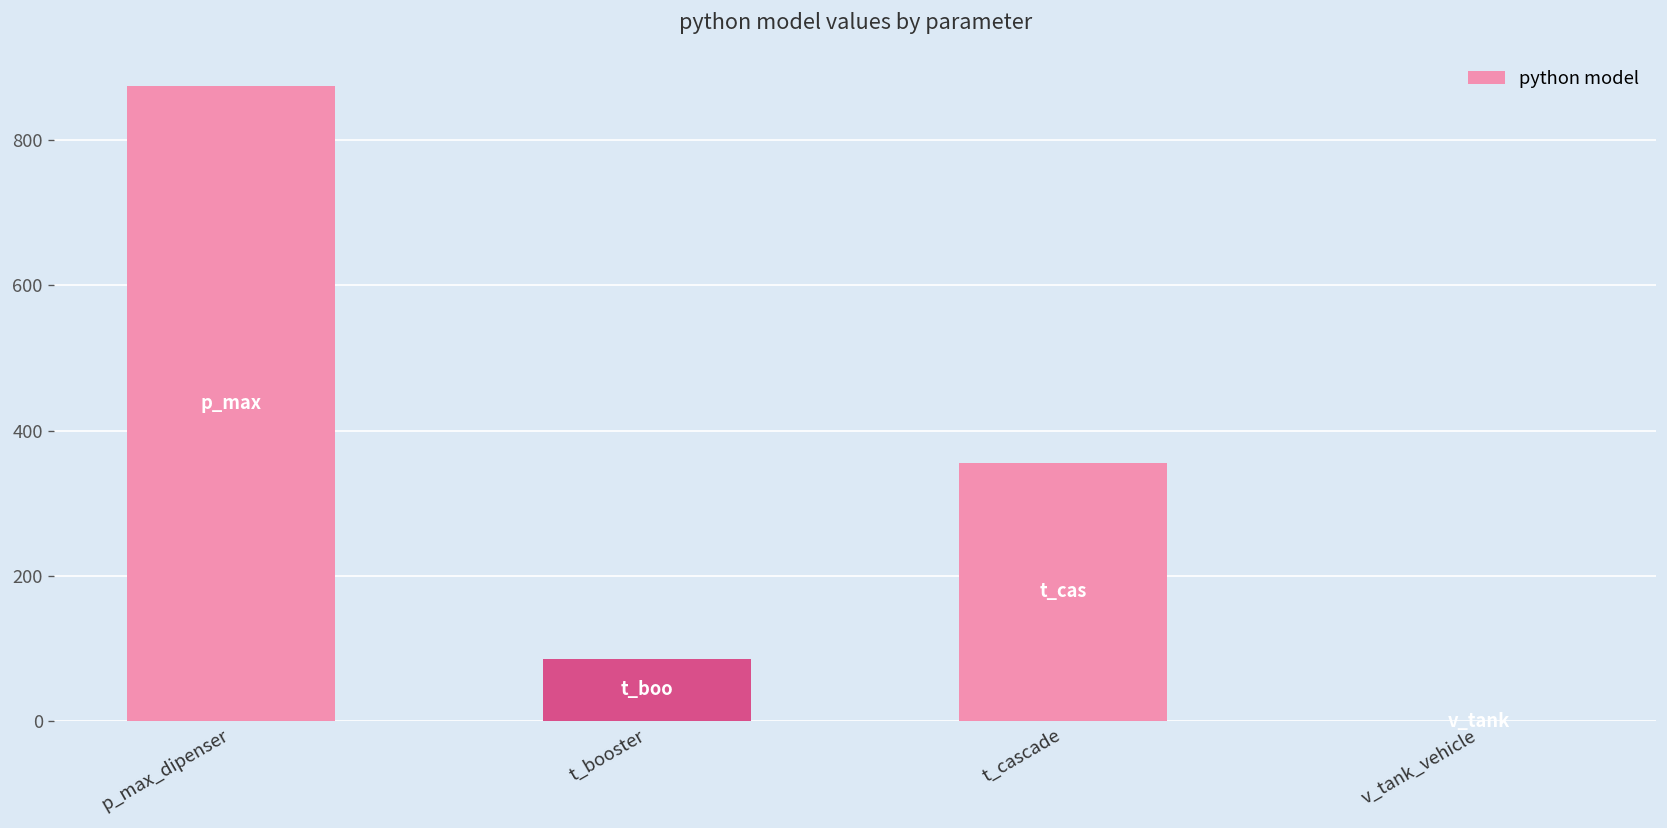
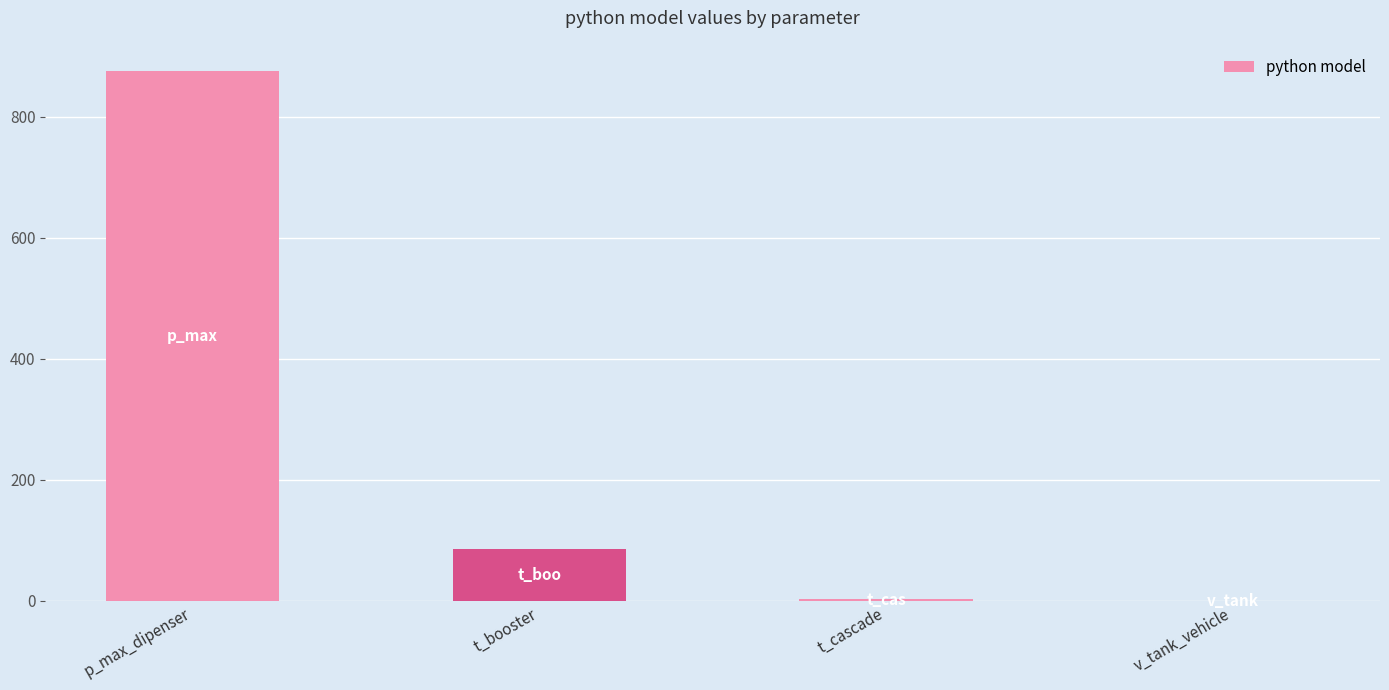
t_cascade: 360 -> 0
